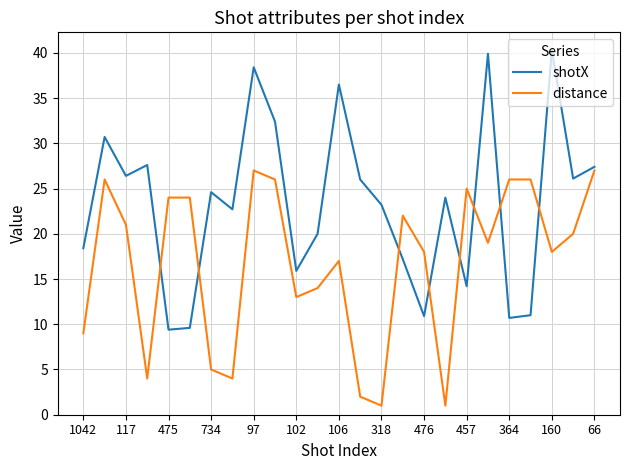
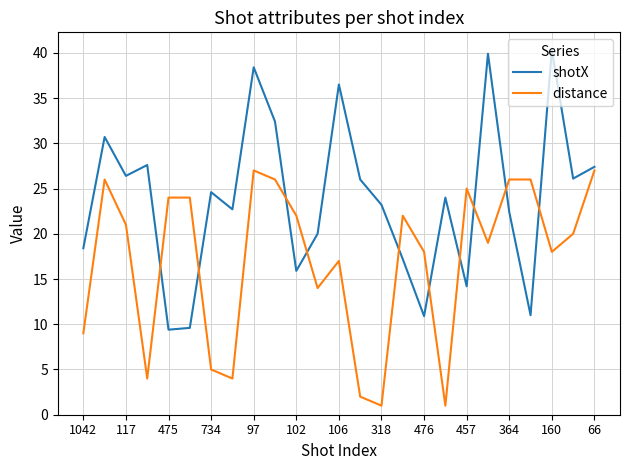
distance, 102: 13 -> 22
shotX, 364: 11 -> 22
